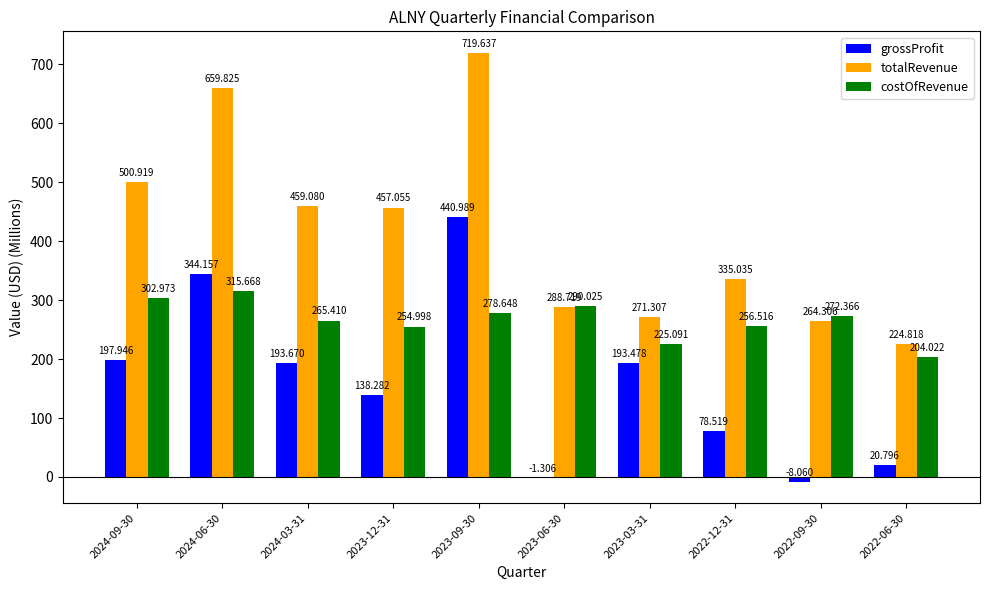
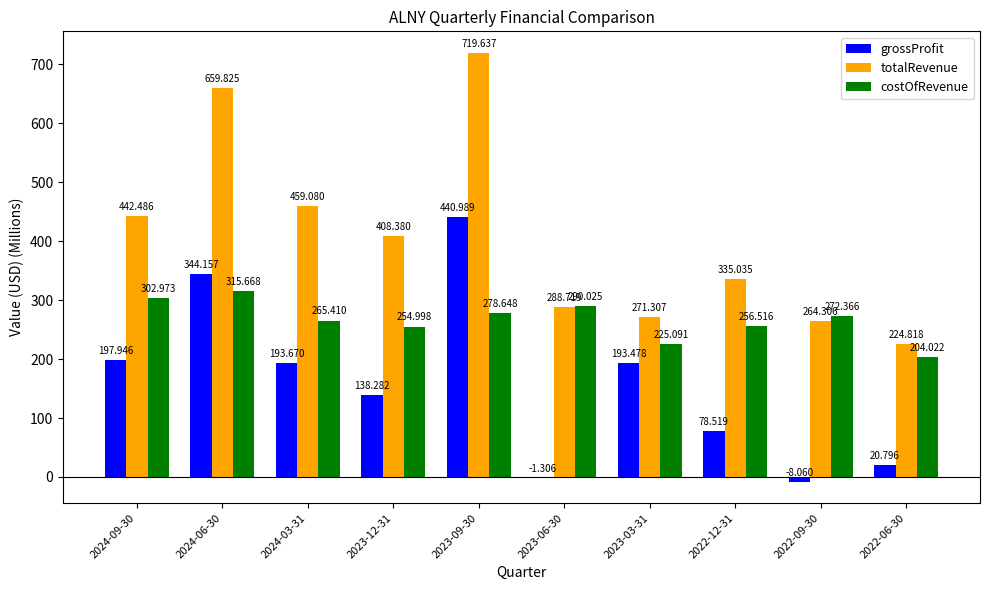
totalRevenue, 2024-09-30: 500.919 -> 442.486
totalRevenue, 2023-12-31: 457.055 -> 408.380
